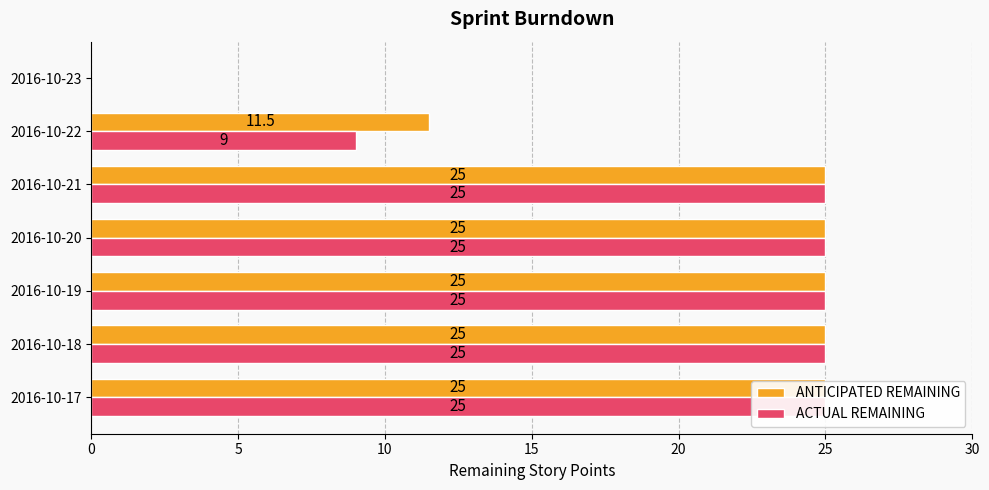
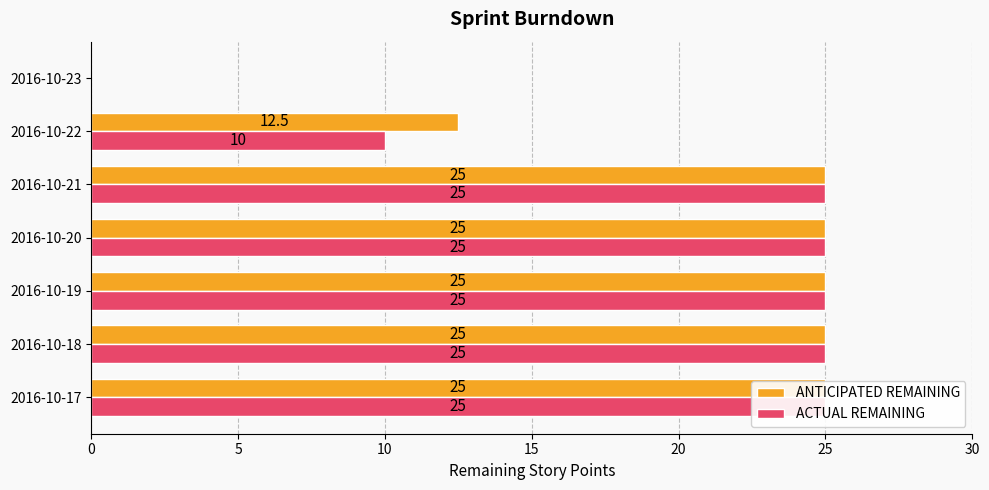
ANTICIPATED REMAINING, 2016-10-22: 11.5 -> 12.5
ACTUAL REMAINING, 2016-10-22: 9 -> 10
